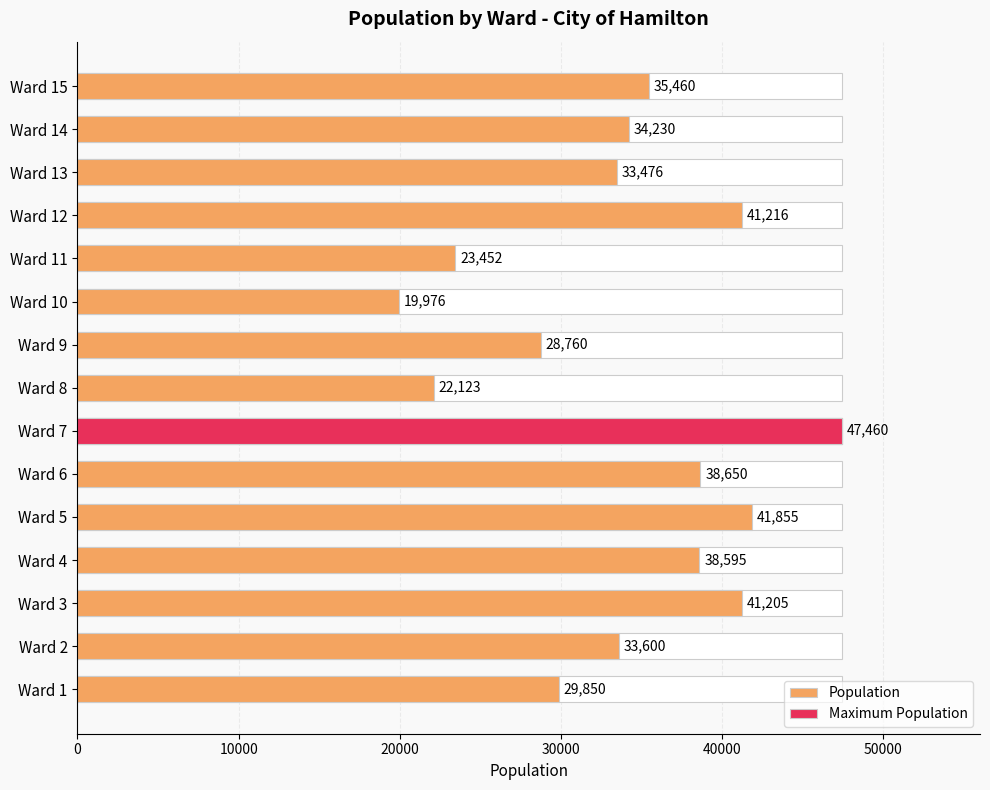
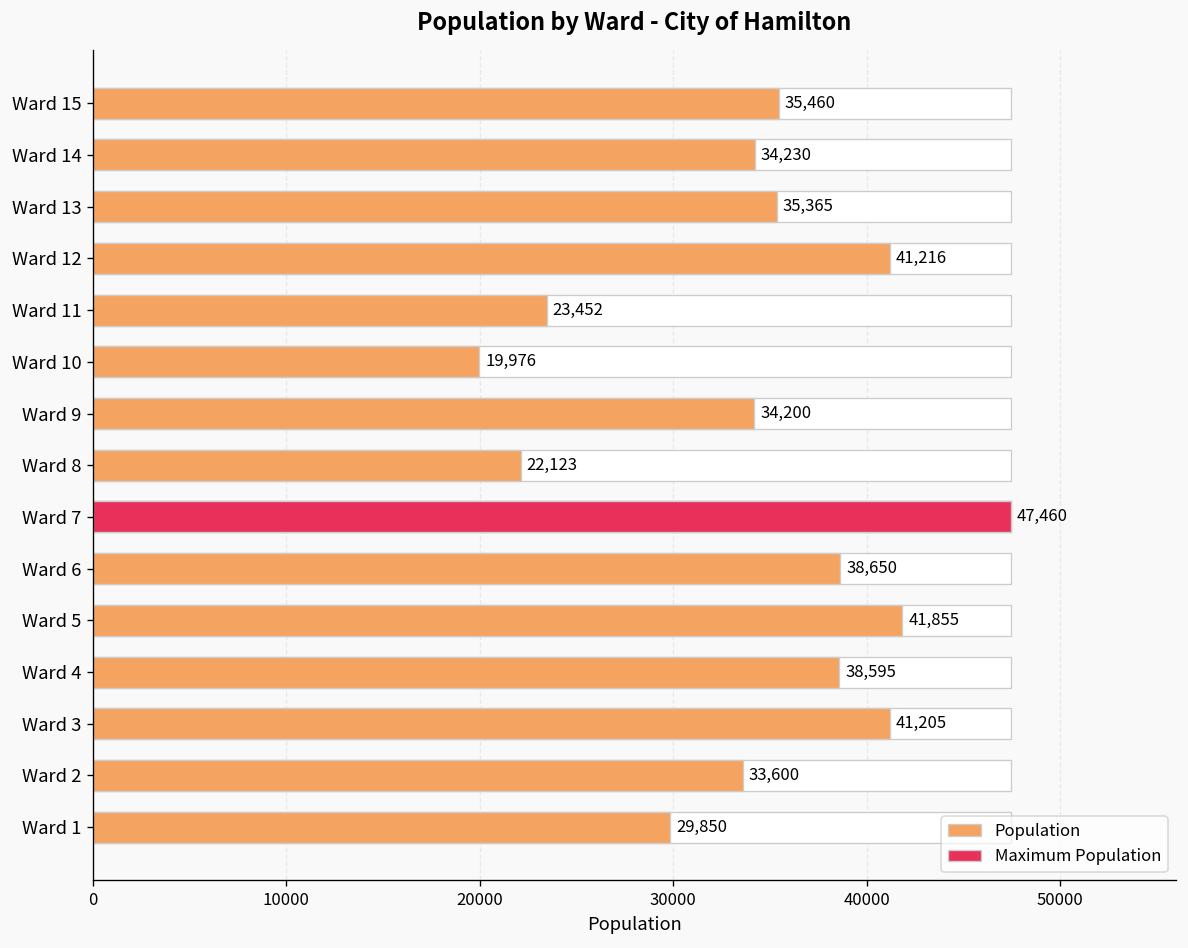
Population, Ward 13: 33,476 -> 35,365
Population, Ward 9: 28,760 -> 34,200
